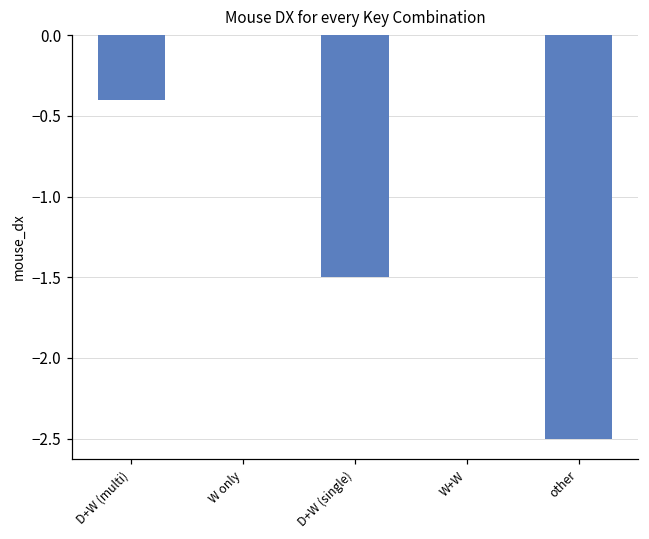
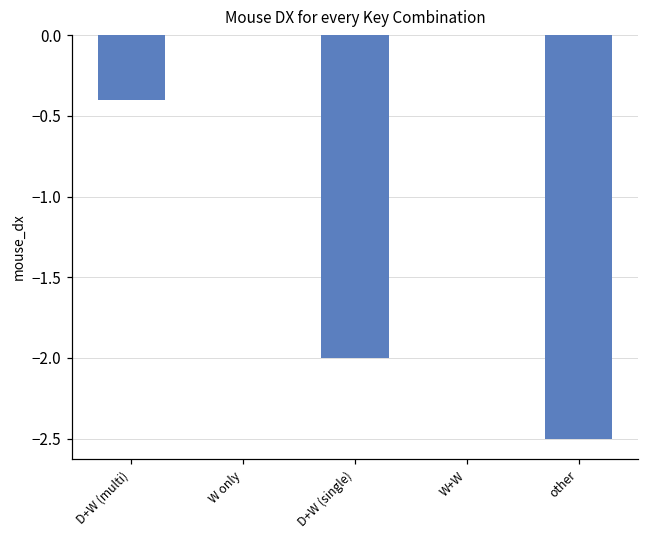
D+W (single): -1.5 -> -2.0
